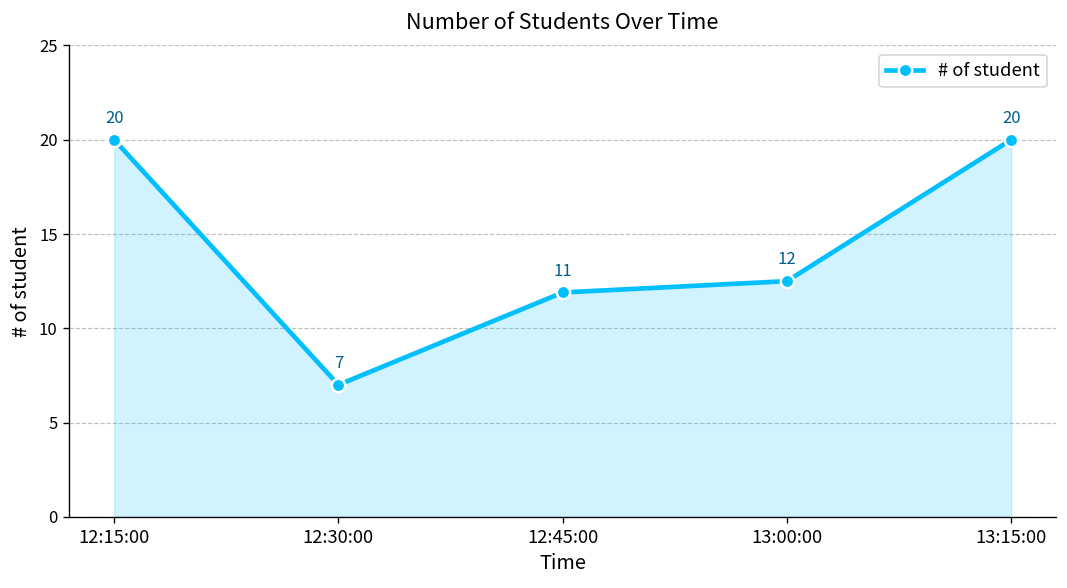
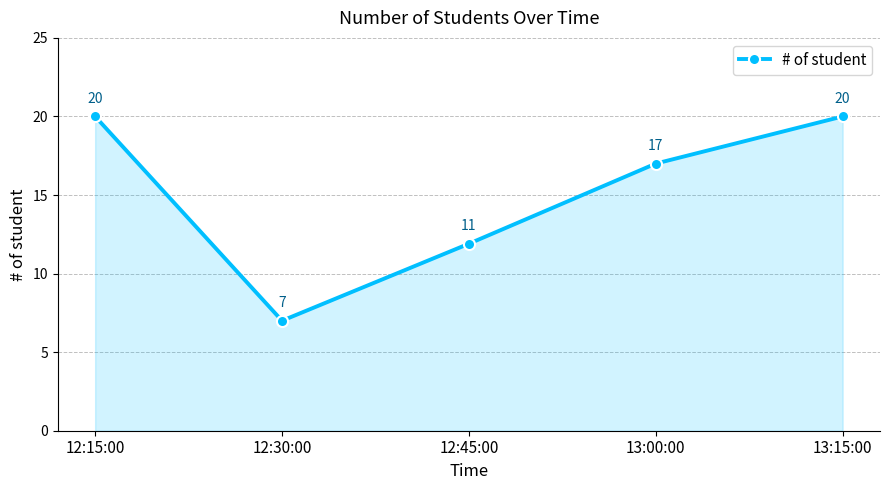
13:00:00: 12 -> 17
